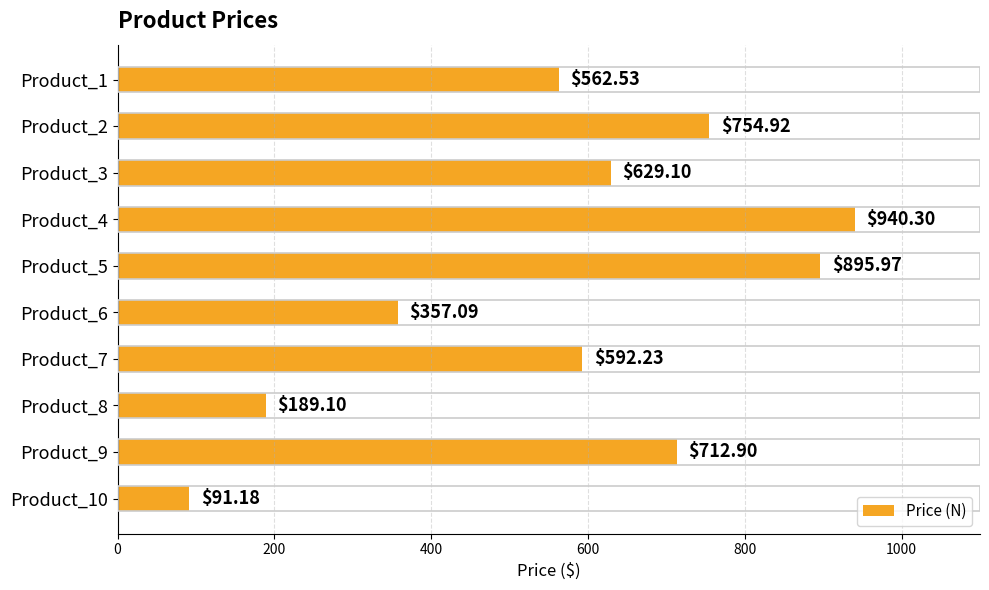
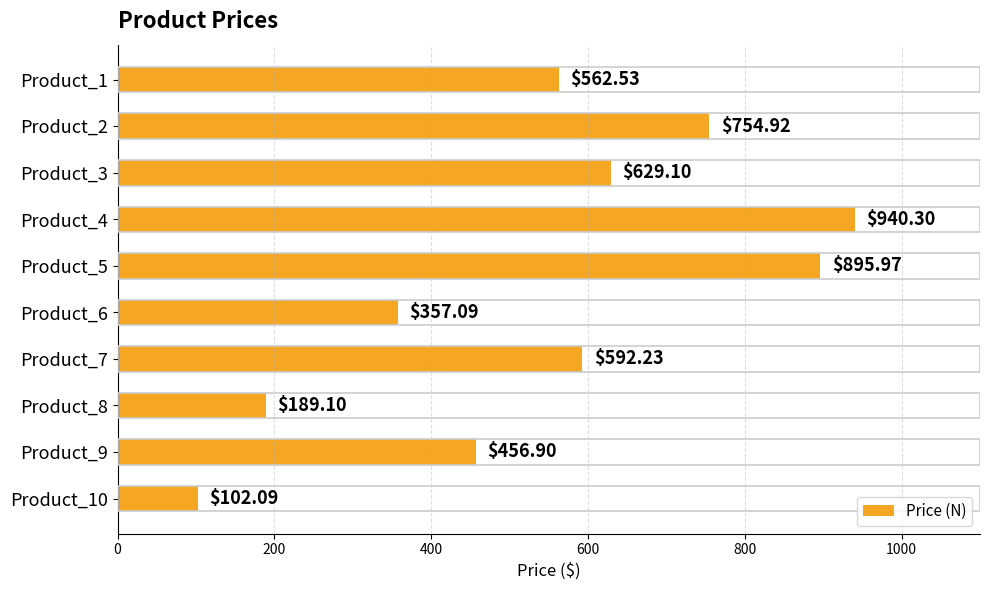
Product_9: $712.90 -> $456.90
Product_10: $91.18 -> $102.09
